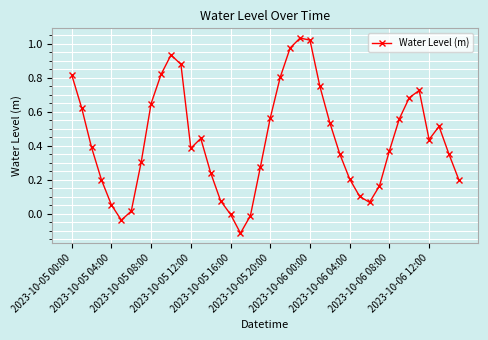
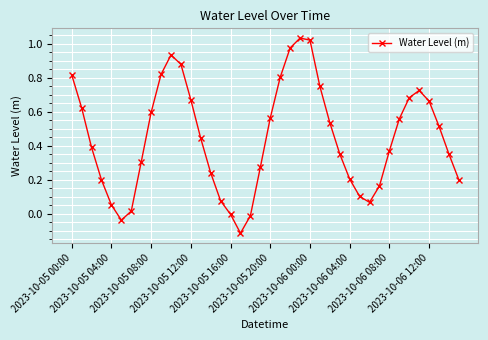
2023-10-05 08:00: 0.65 -> 0.60
2023-10-05 12:00: 0.39 -> 0.67
2023-10-06 12:00: 0.44 -> 0.66
